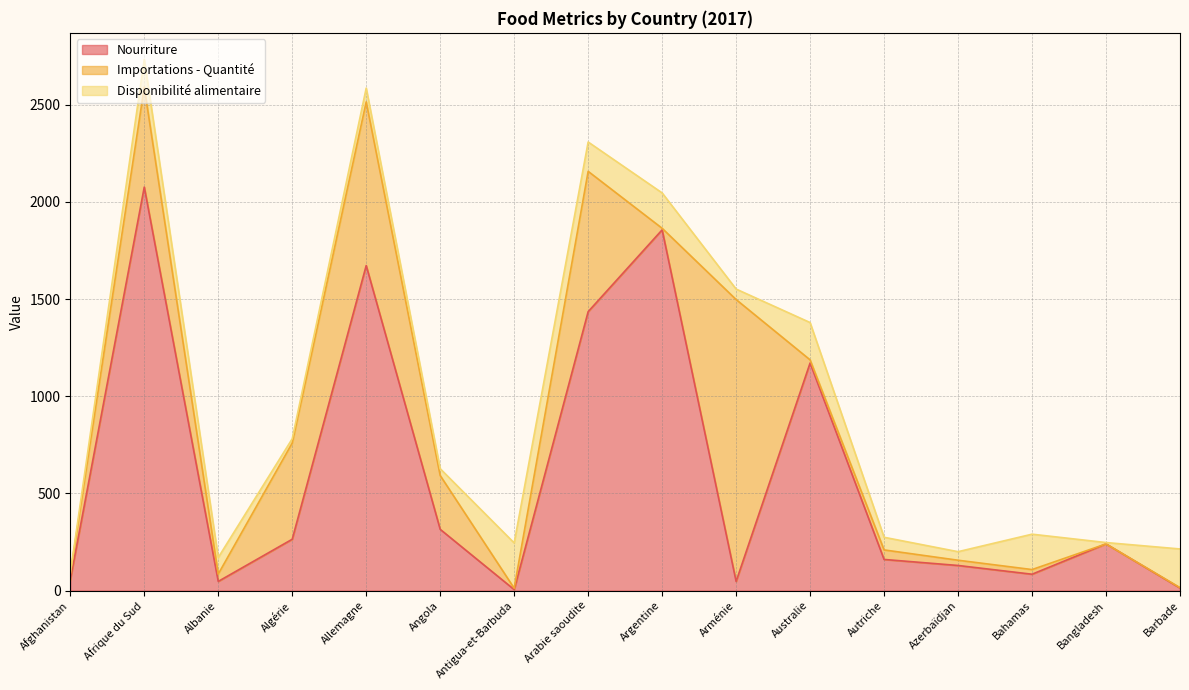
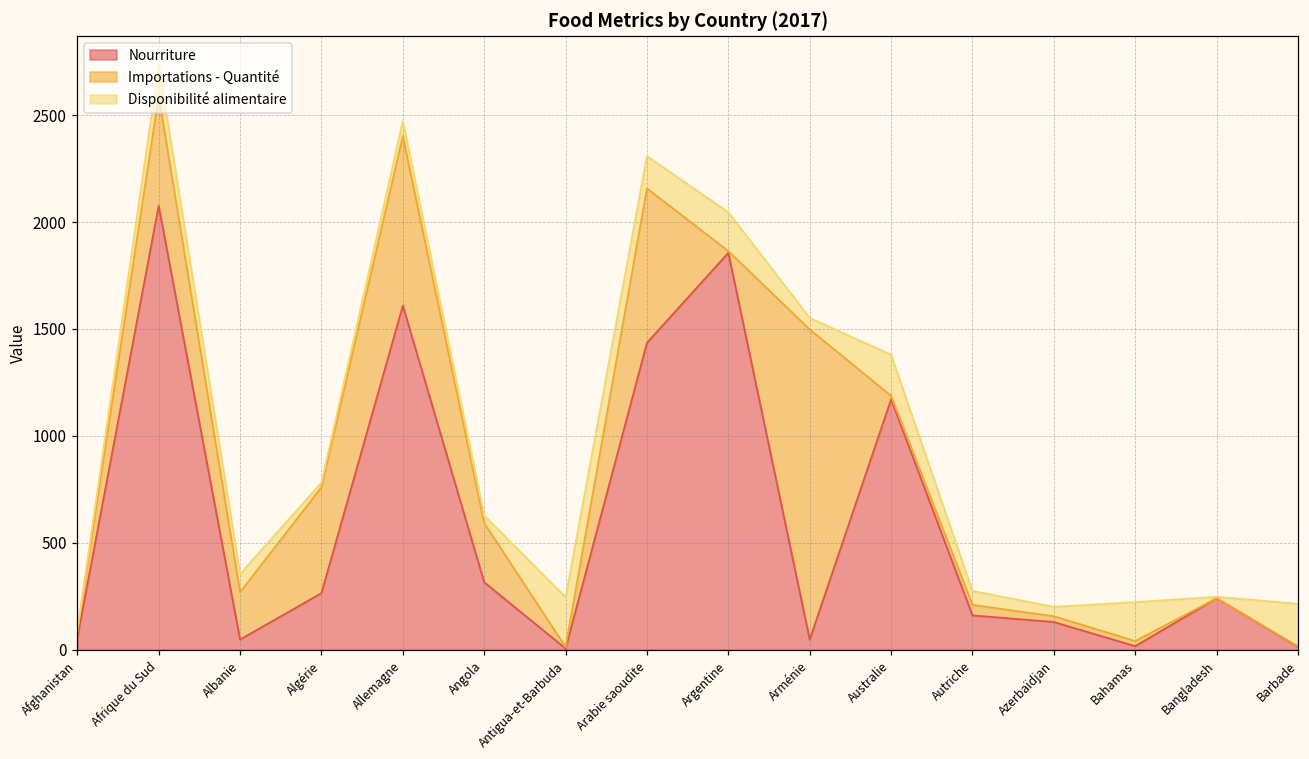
Importations - Quantité, Albanie: 40 -> 220
Nourriture, Allemagne: 1670 -> 1610
Importations - Quantité, Allemagne: 840 -> 790
Nourriture, Bahamas: 80 -> 20
